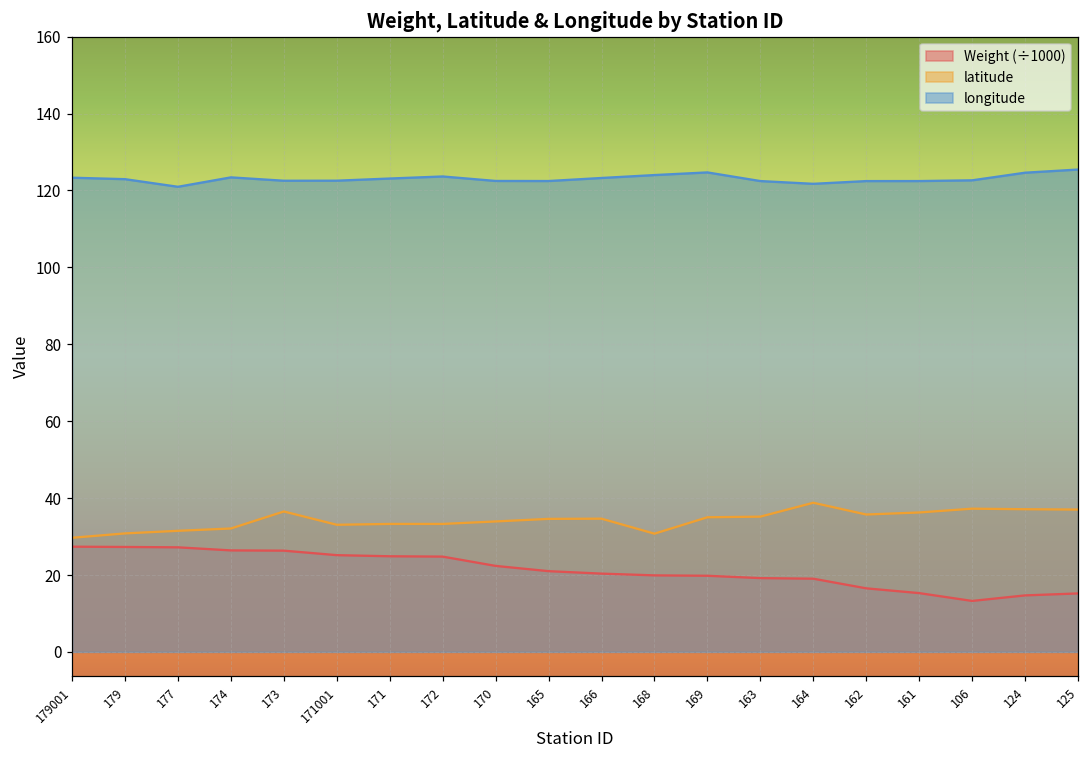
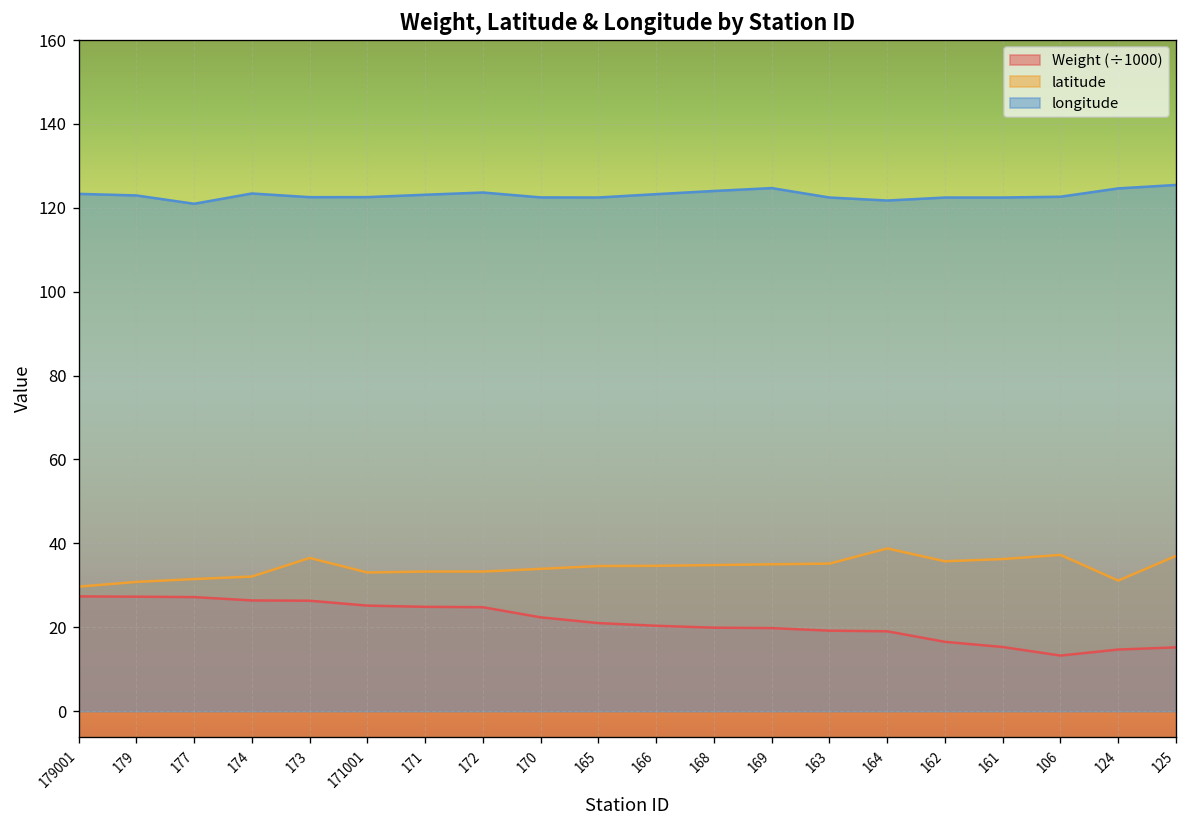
latitude, 168: 31 -> 35
latitude, 124: 37 -> 31
